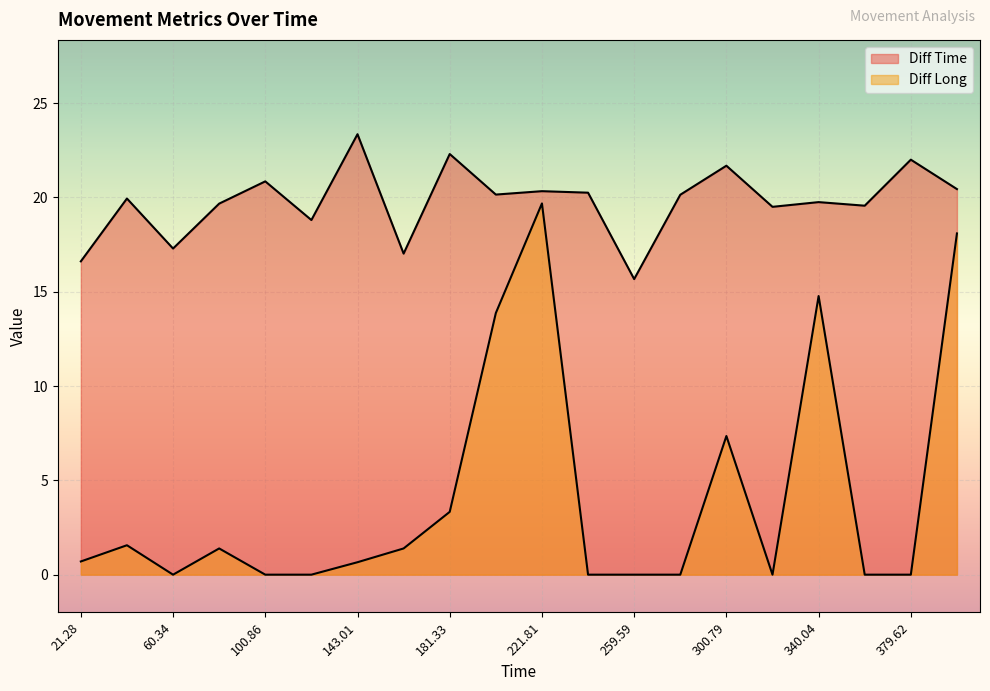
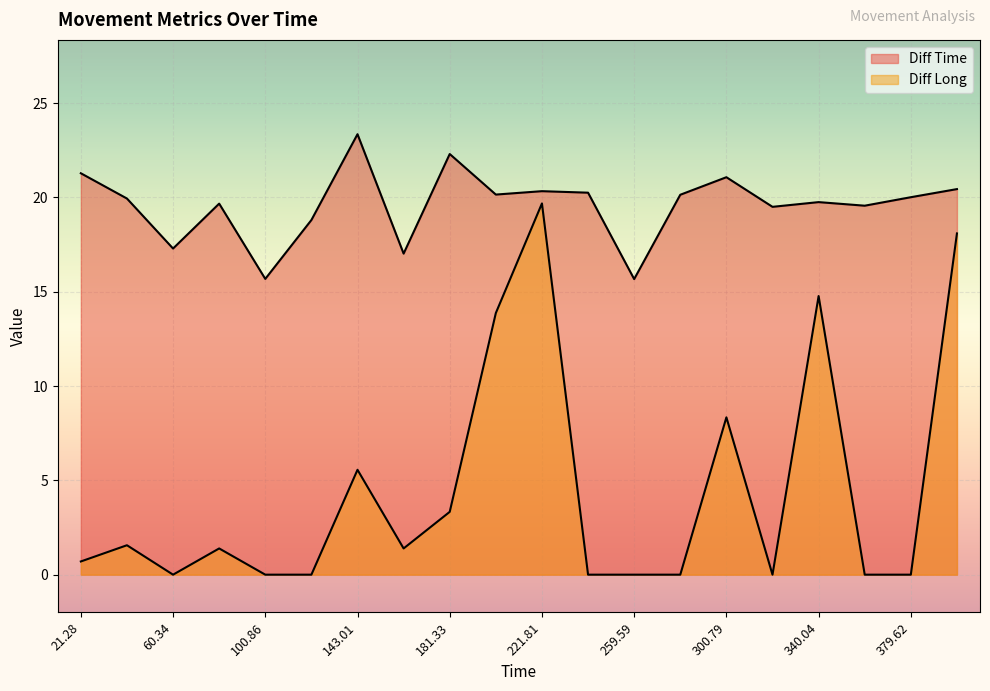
Diff Time, 21.28: 16.6 -> 21.3
Diff Time, 100.86: 20.9 -> 15.7
Diff Long, 143.01: 0.7 -> 5.6
Diff Time, 300.79: 21.7 -> 21.1
Diff Long, 300.79: 7.4 -> 8.3
Diff Time, 379.62: 22.0 -> 20.0
